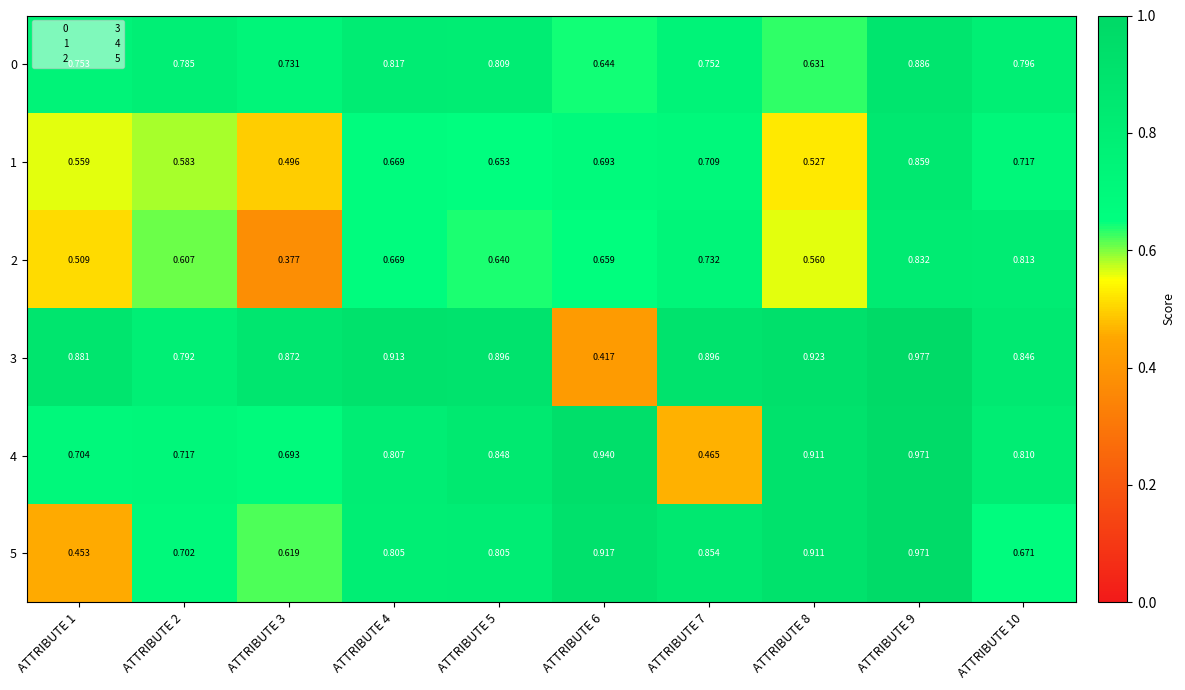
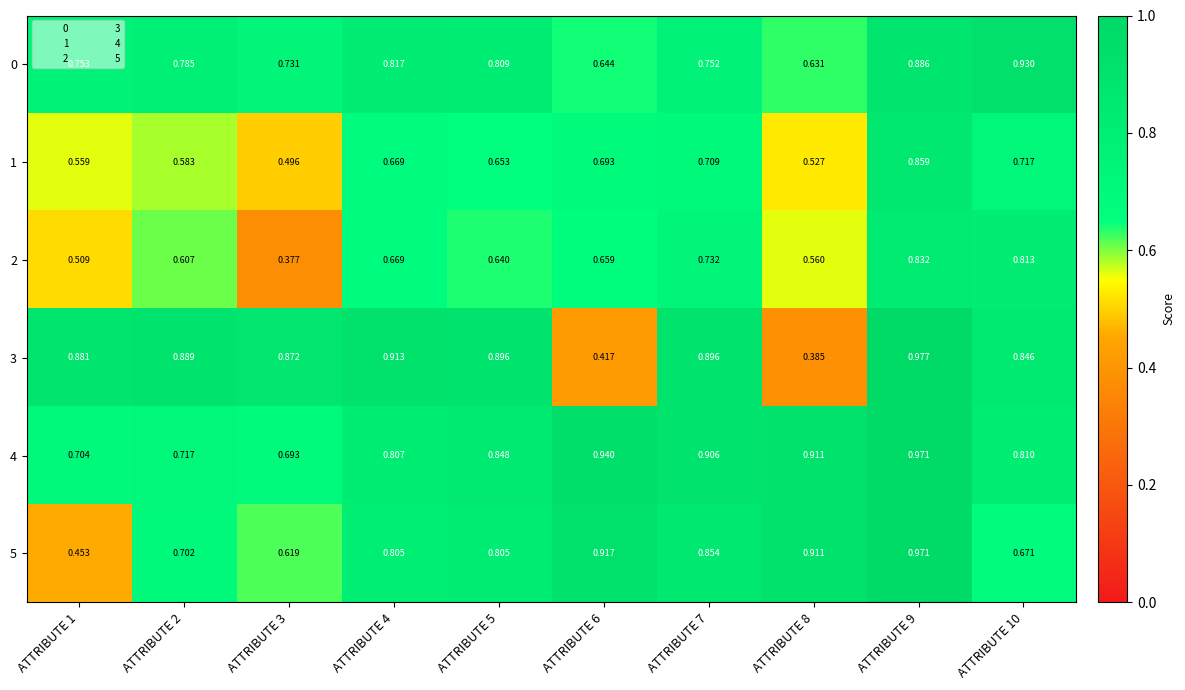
0, ATTRIBUTE 10: 0.796 -> 0.930
3, ATTRIBUTE 2: 0.792 -> 0.889
3, ATTRIBUTE 8: 0.923 -> 0.385
4, ATTRIBUTE 7: 0.465 -> 0.906
